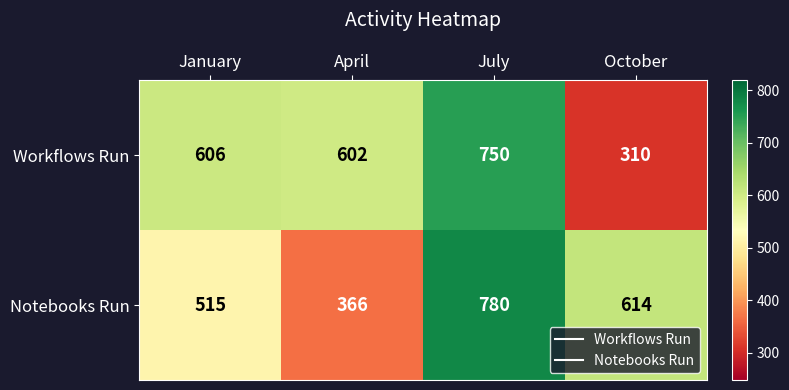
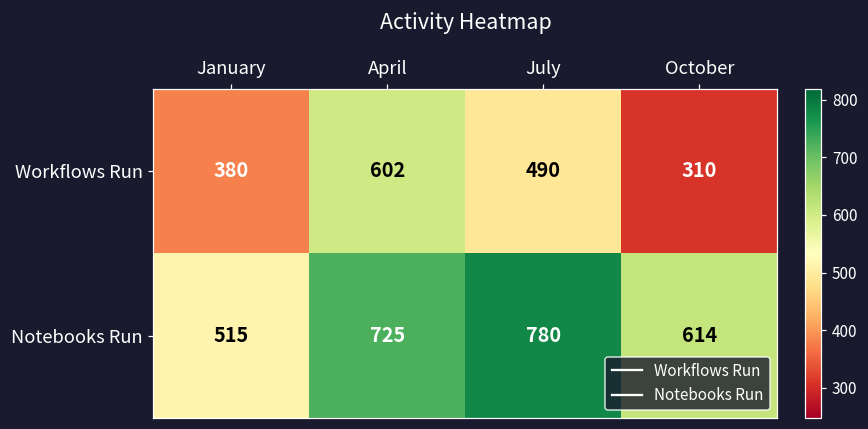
Workflows Run, January: 606 -> 380
Workflows Run, July: 750 -> 490
Notebooks Run, April: 366 -> 725
